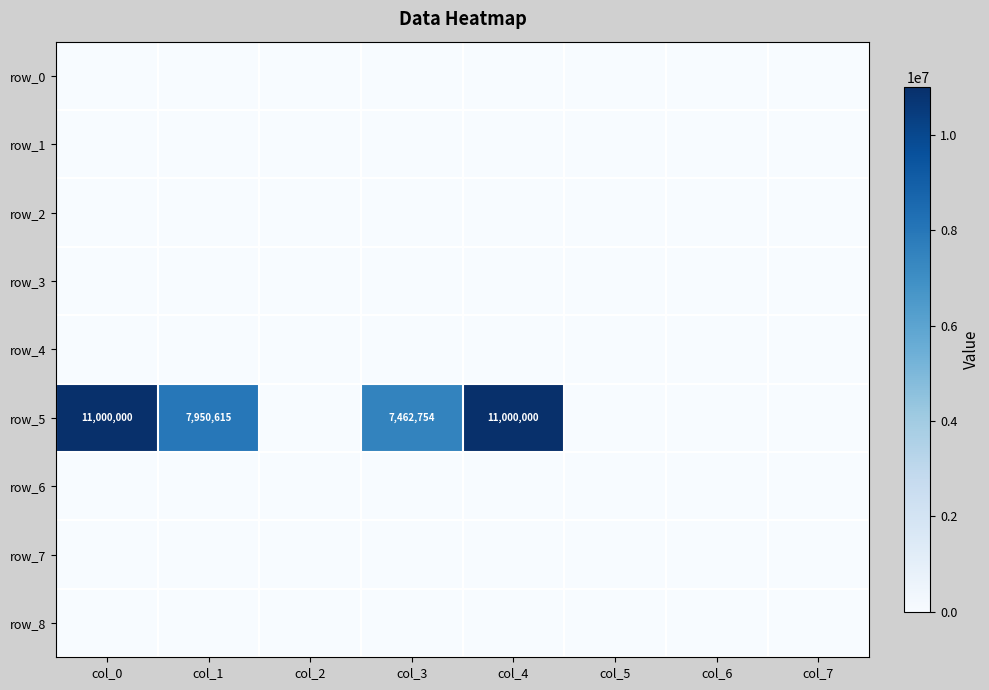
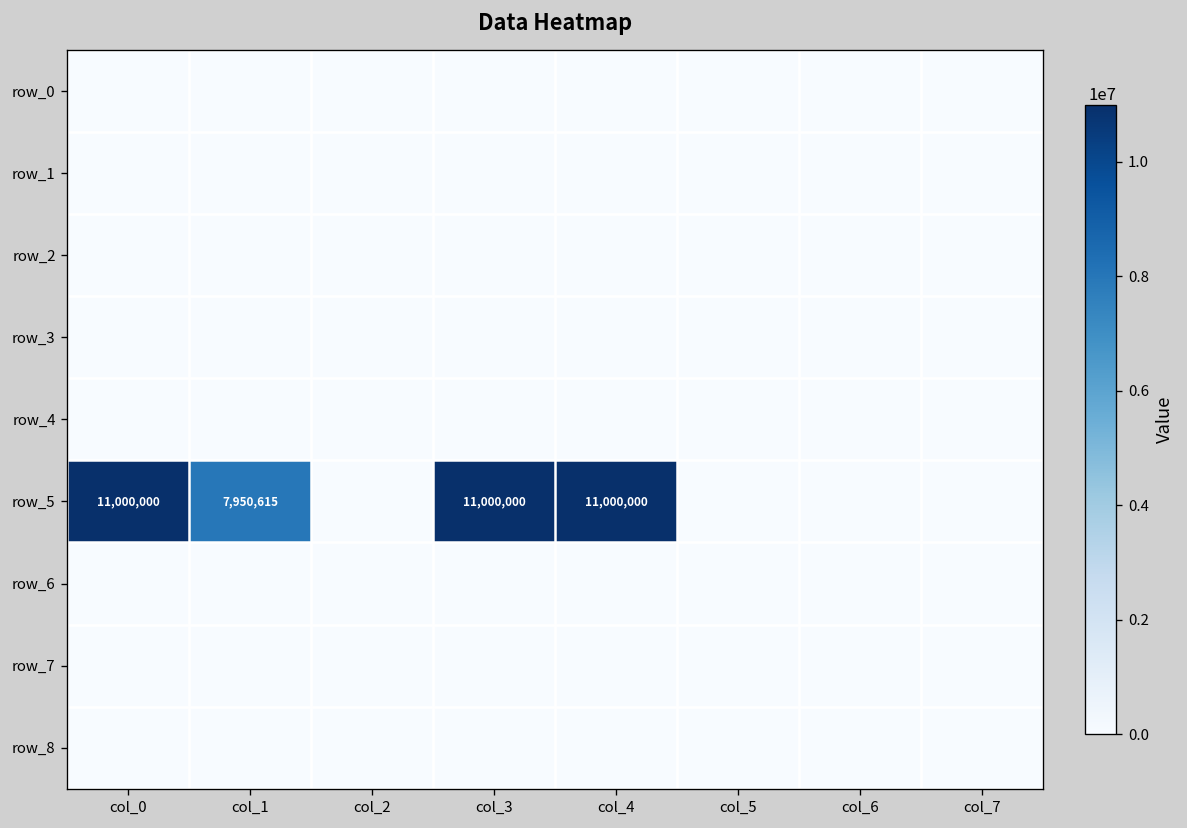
row_5, col_3: 7,462,754 -> 11,000,000
